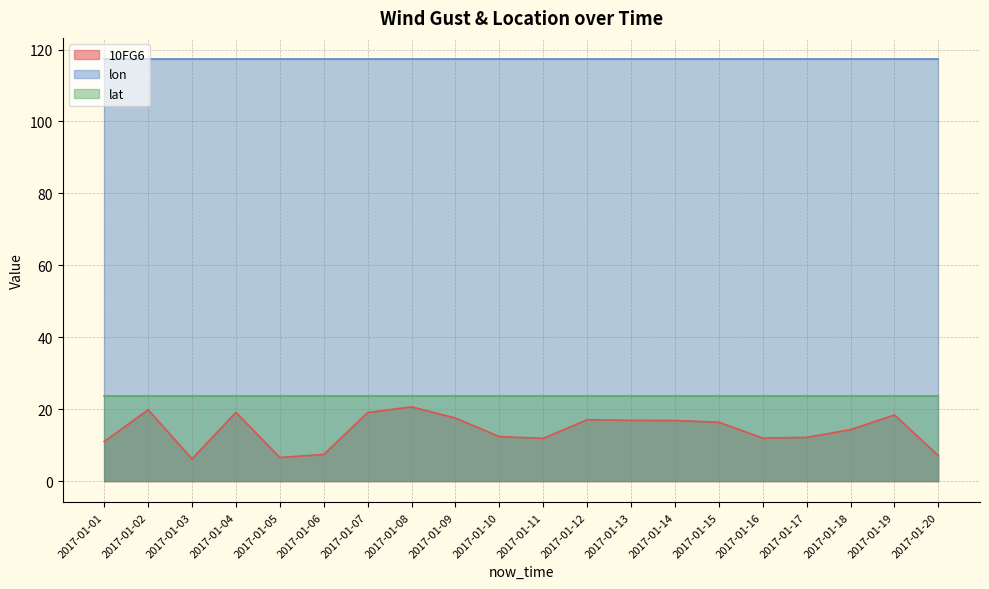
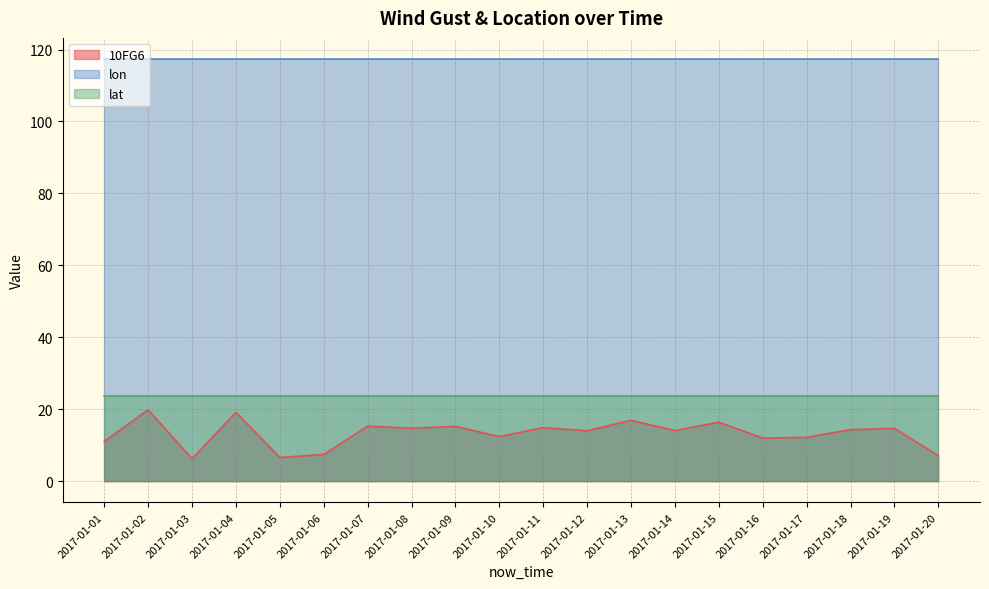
10FG6, 2017-01-07: 19 -> 15
10FG6, 2017-01-08: 21 -> 15
10FG6, 2017-01-09: 18 -> 15
10FG6, 2017-01-11: 12 -> 15
10FG6, 2017-01-12: 17 -> 14
10FG6, 2017-01-14: 17 -> 14
10FG6, 2017-01-19: 18 -> 15
